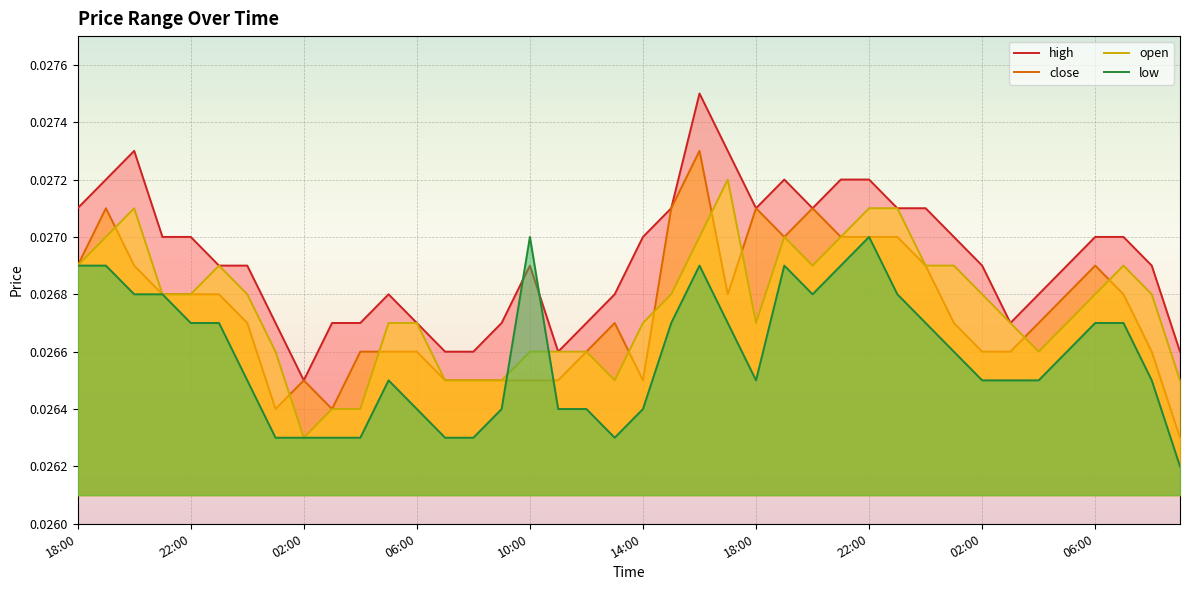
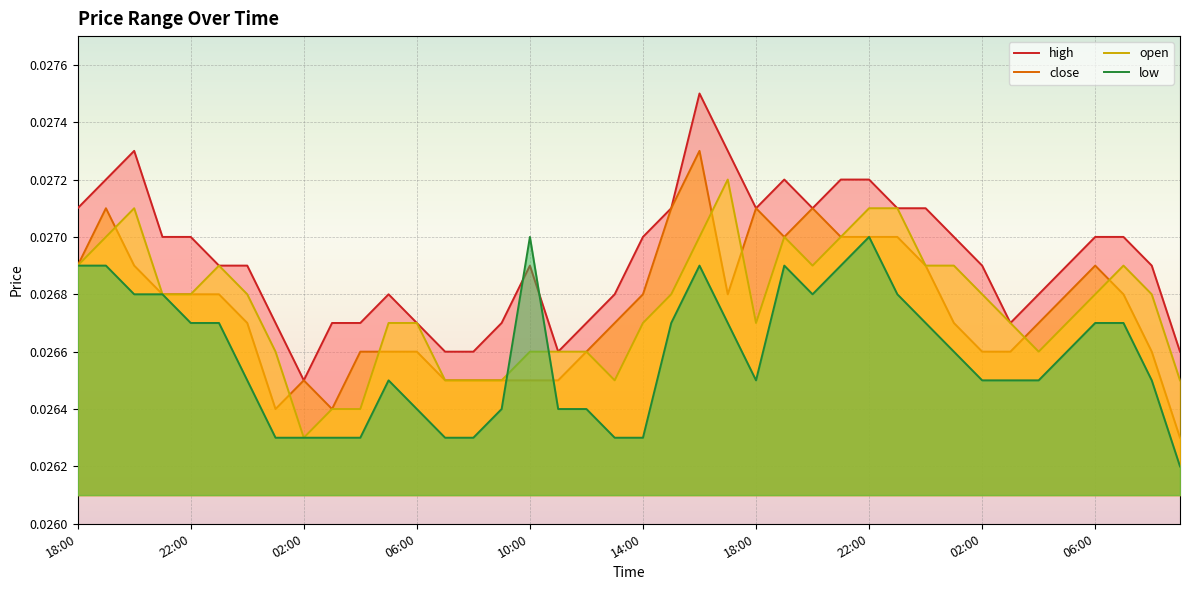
close, 14:00: 0.0265 -> 0.0268
low, 14:00: 0.0264 -> 0.0263
